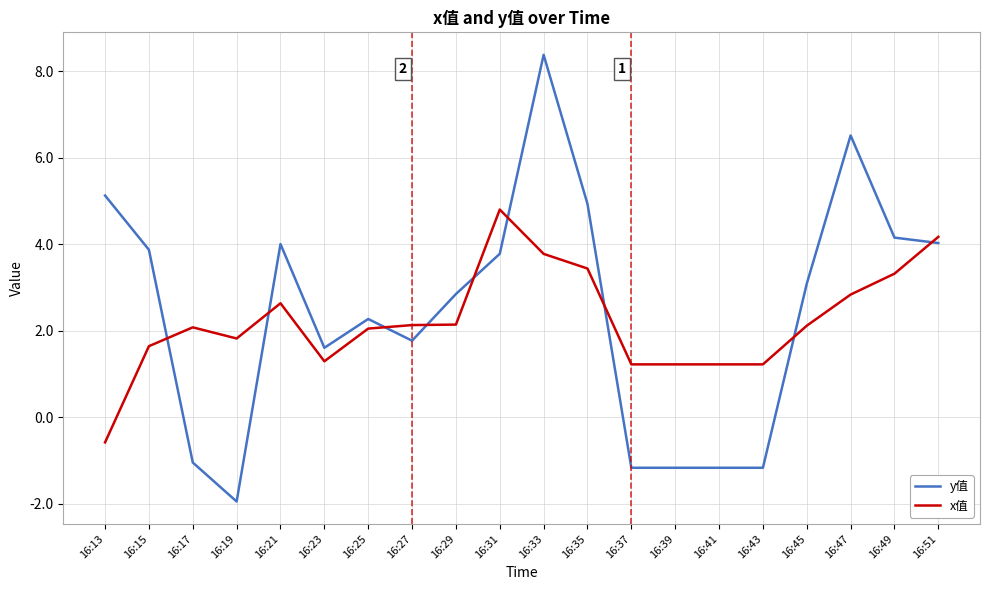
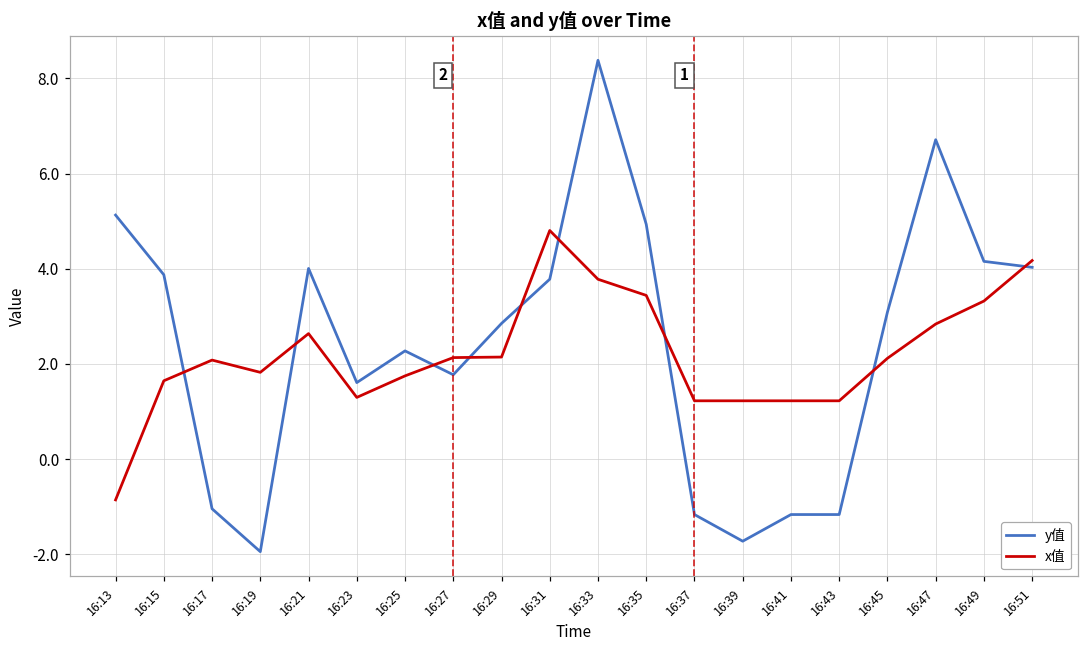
x值, 16:13: -0.6 -> -0.9
x值, 16:25: 2.1 -> 1.7
y值, 16:39: -1.2 -> -1.7
y值, 16:47: 6.5 -> 6.7
